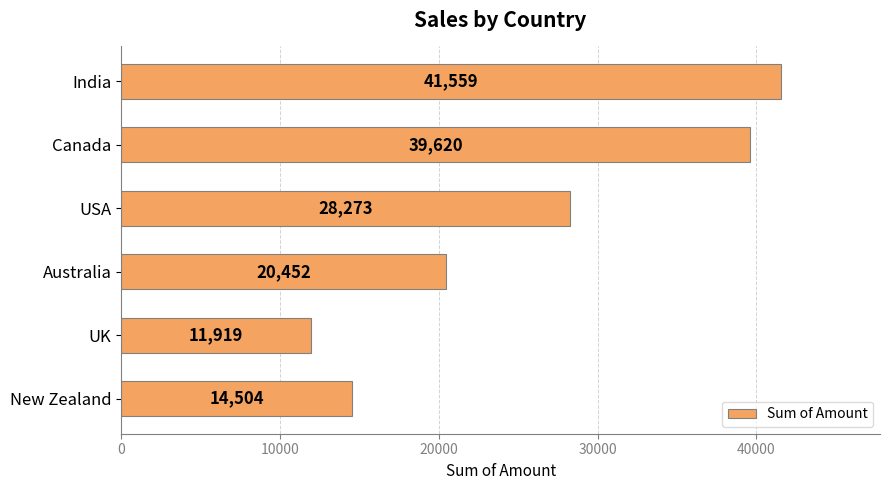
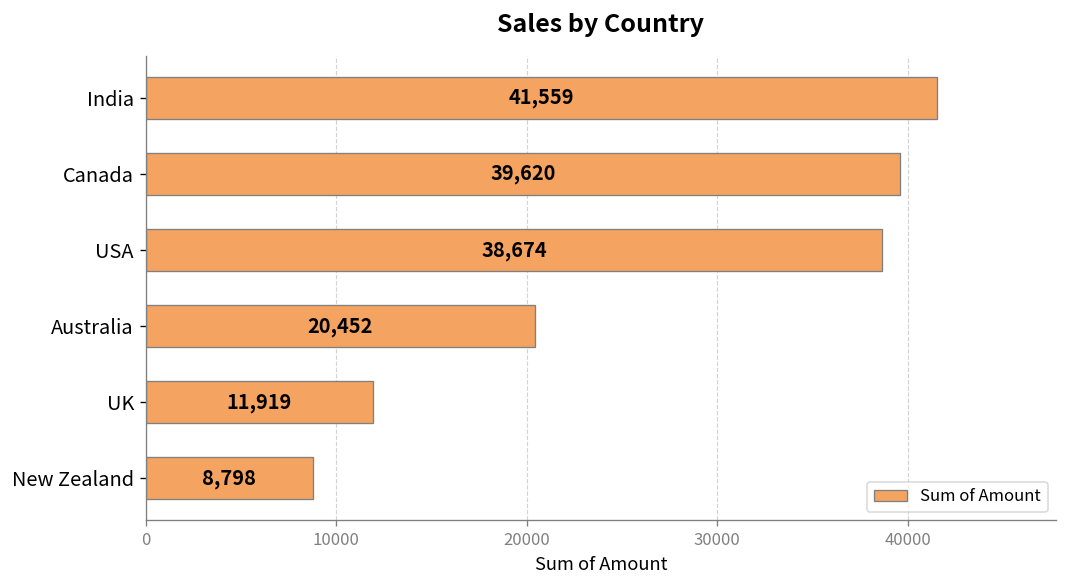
USA: 28,273 -> 38,674
New Zealand: 14,504 -> 8,798
